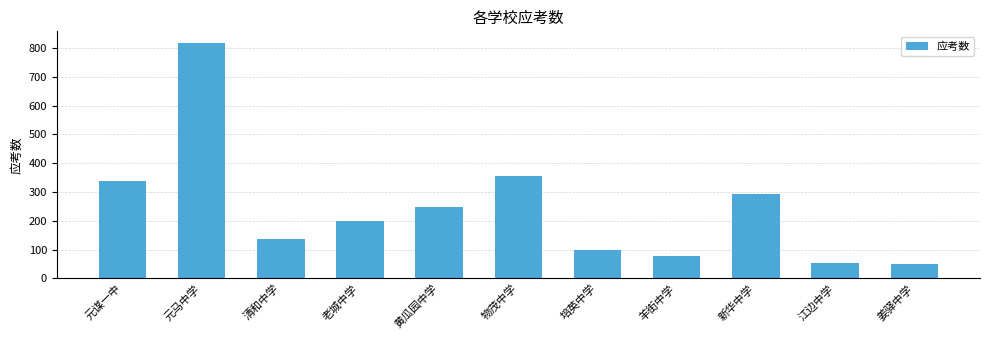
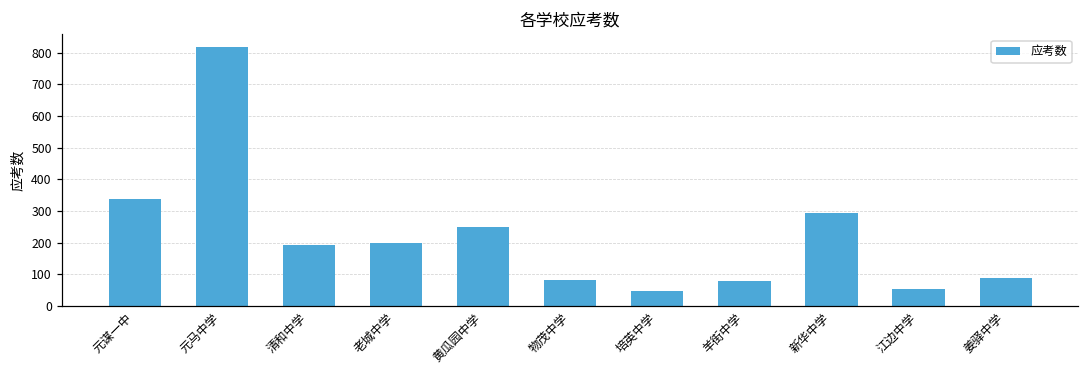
清和中学: 140 -> 190
物茂中学: 360 -> 80
培英中学: 100 -> 50
姜驿中学: 50 -> 90
